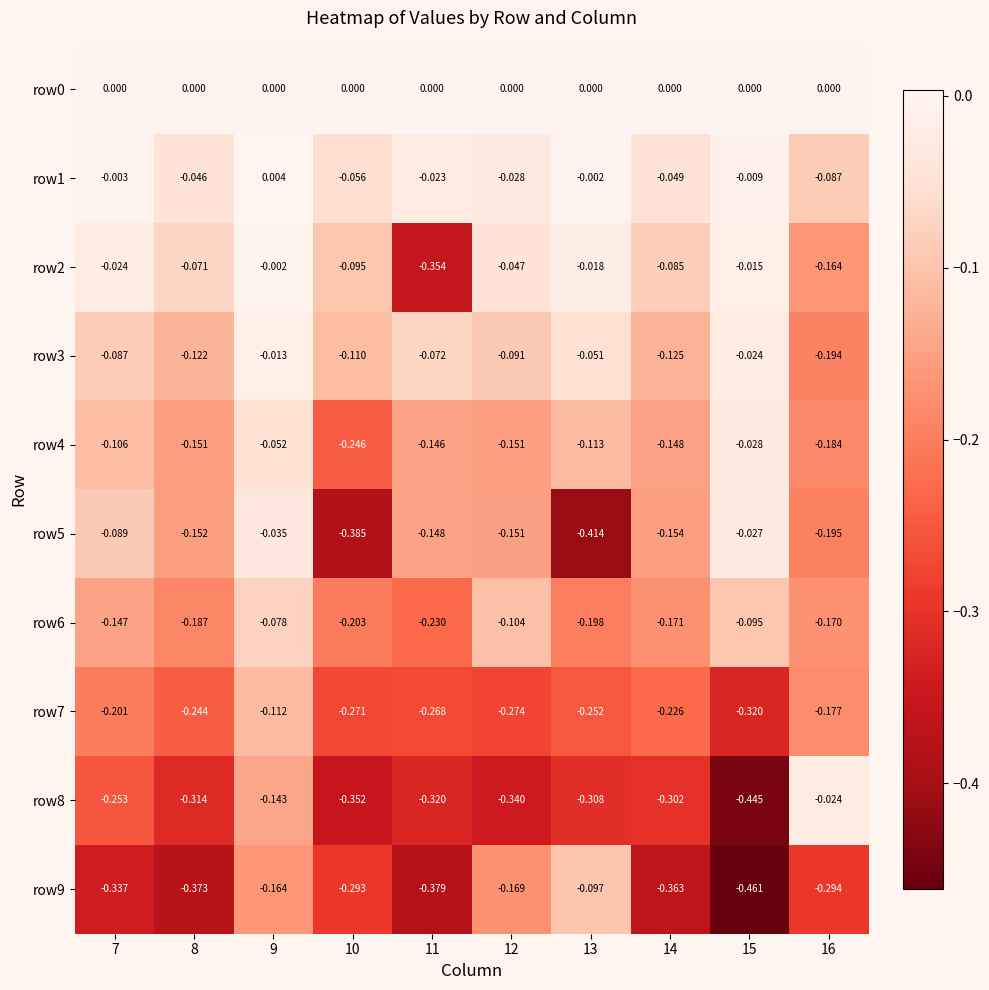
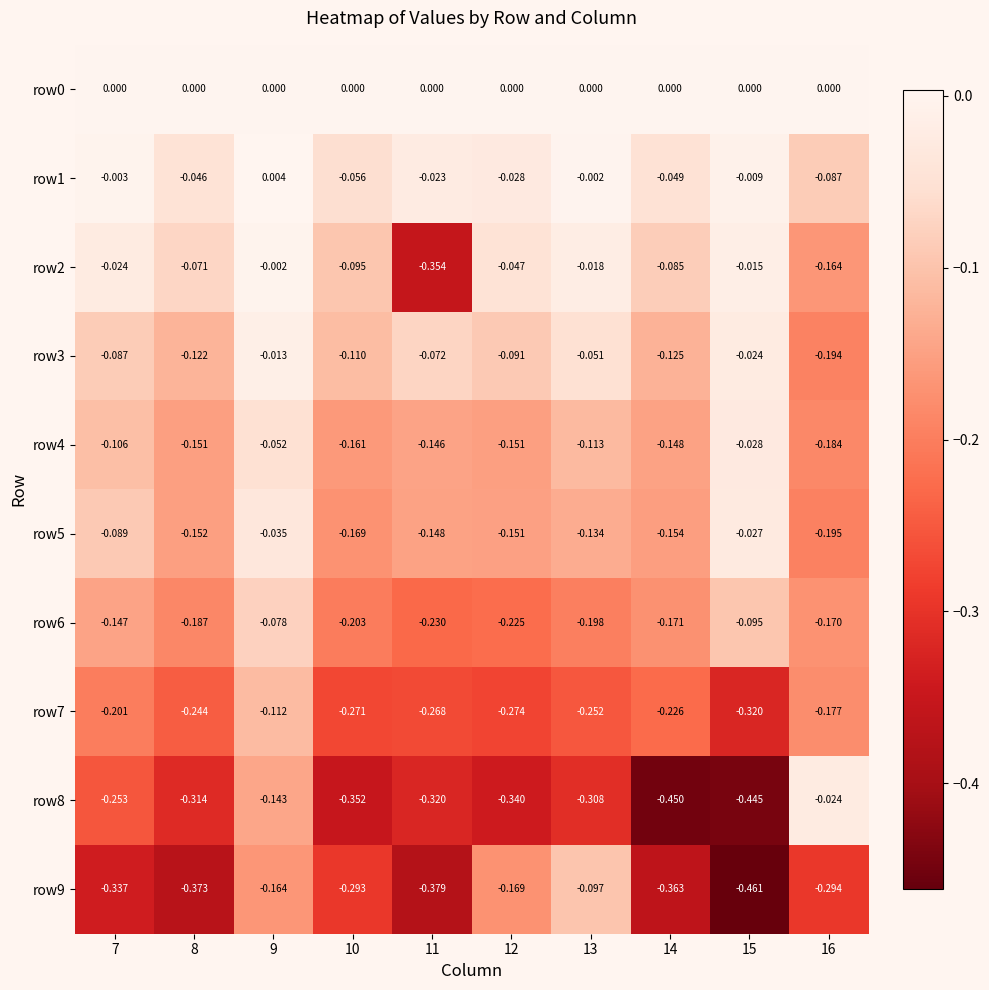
row4, 10: -0.246 -> -0.161
row5, 10: -0.385 -> -0.169
row5, 13: -0.414 -> -0.134
row6, 12: -0.104 -> -0.225
row8, 14: -0.302 -> -0.450
